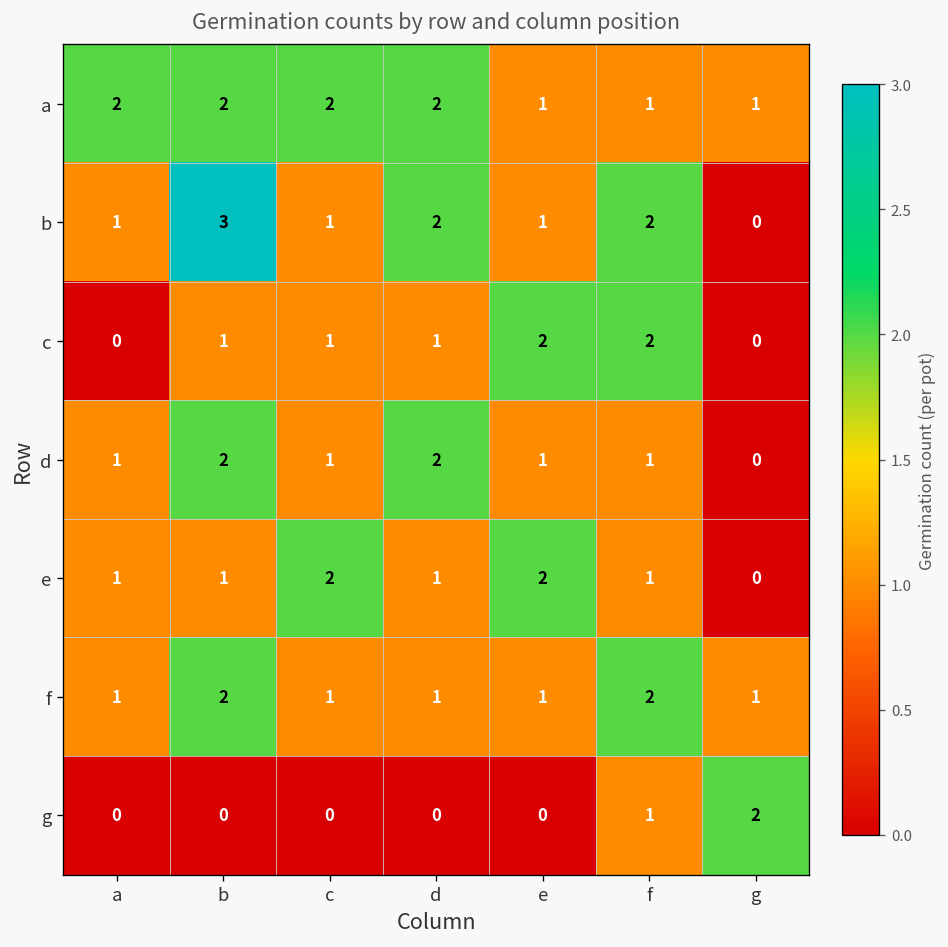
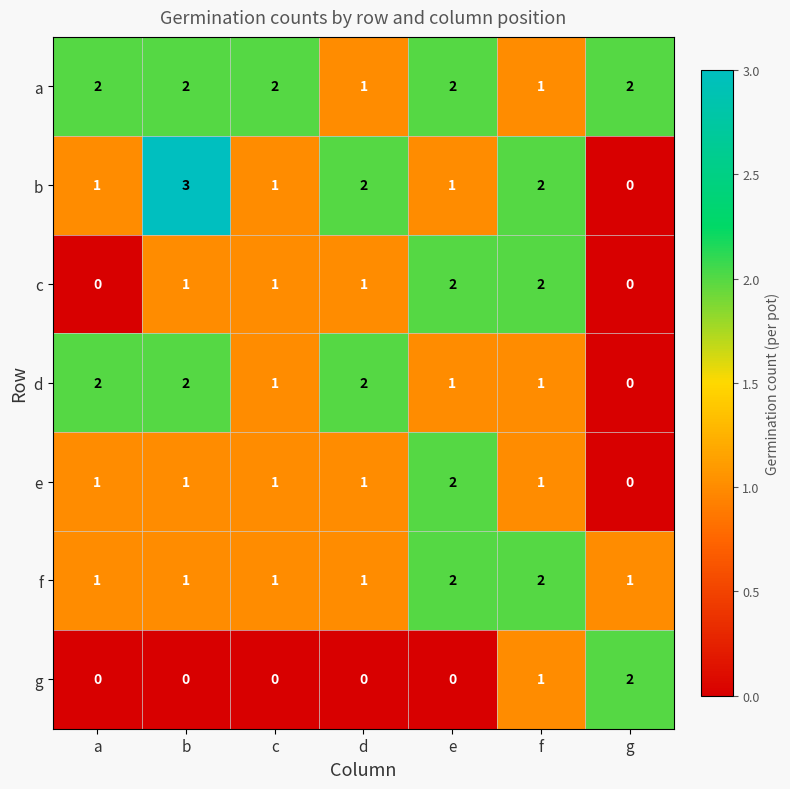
a, d: 2 -> 1
a, e: 1 -> 2
a, g: 1 -> 2
d, a: 1 -> 2
e, c: 2 -> 1
f, b: 2 -> 1
f, e: 1 -> 2
